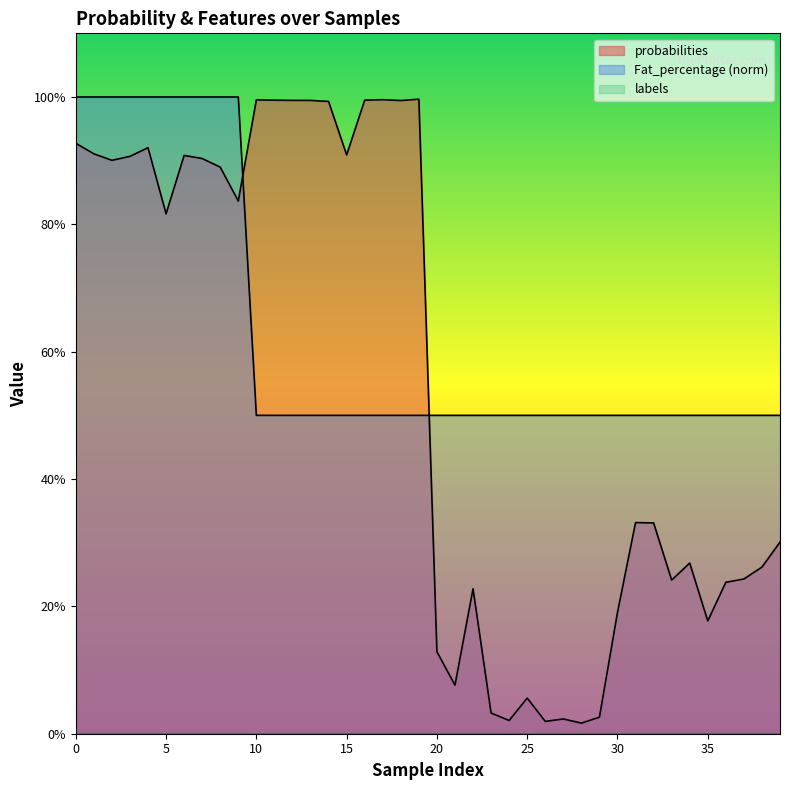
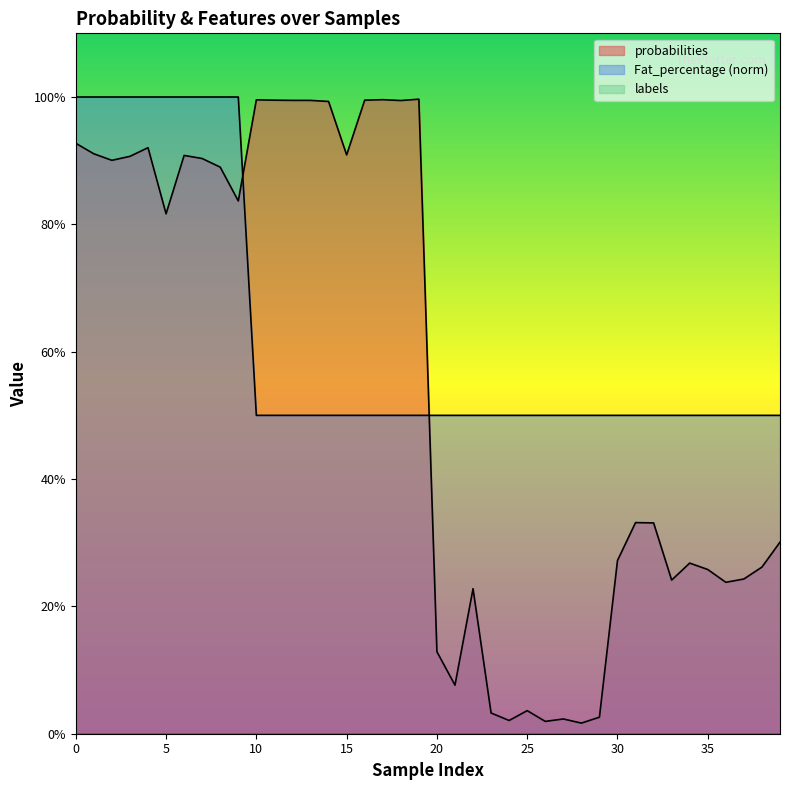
probabilities, 25: 6% -> 4%
probabilities, 30: 19% -> 27%
probabilities, 35: 18% -> 26%
